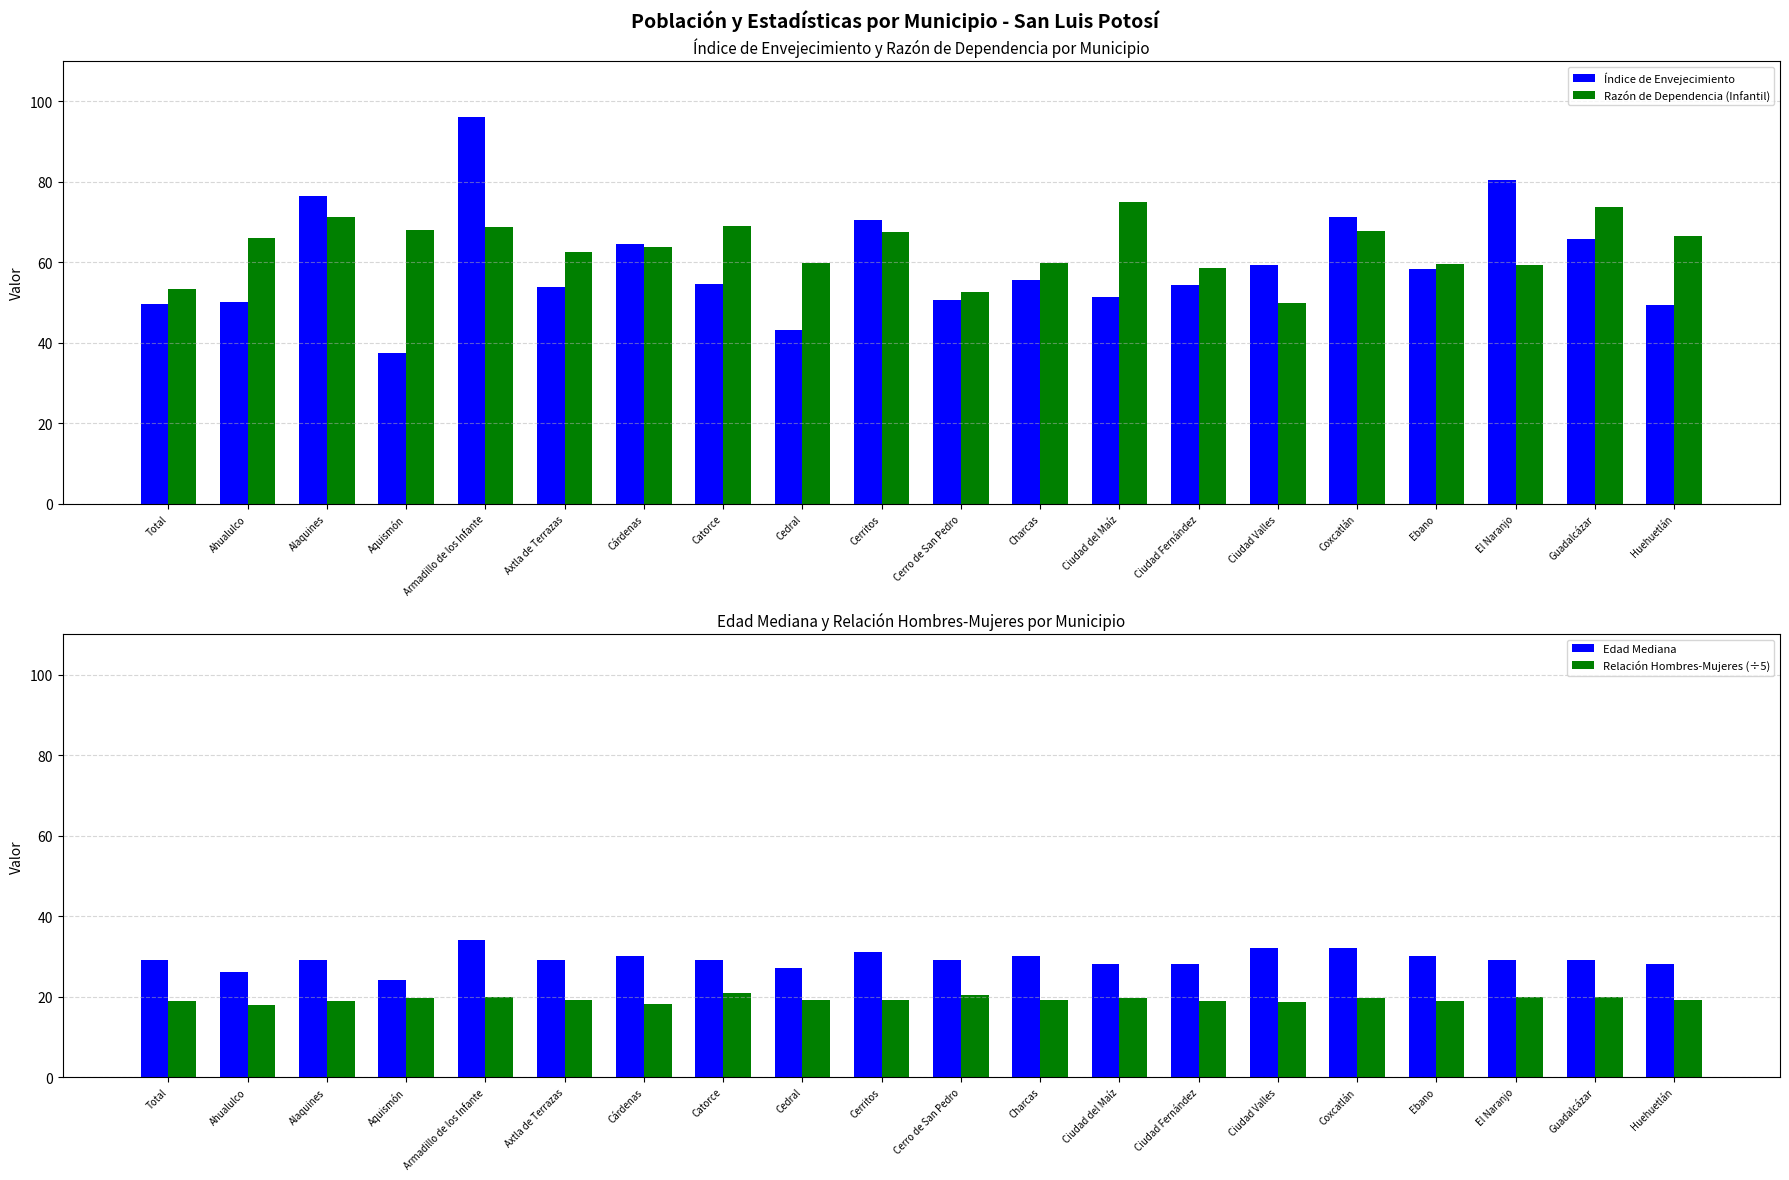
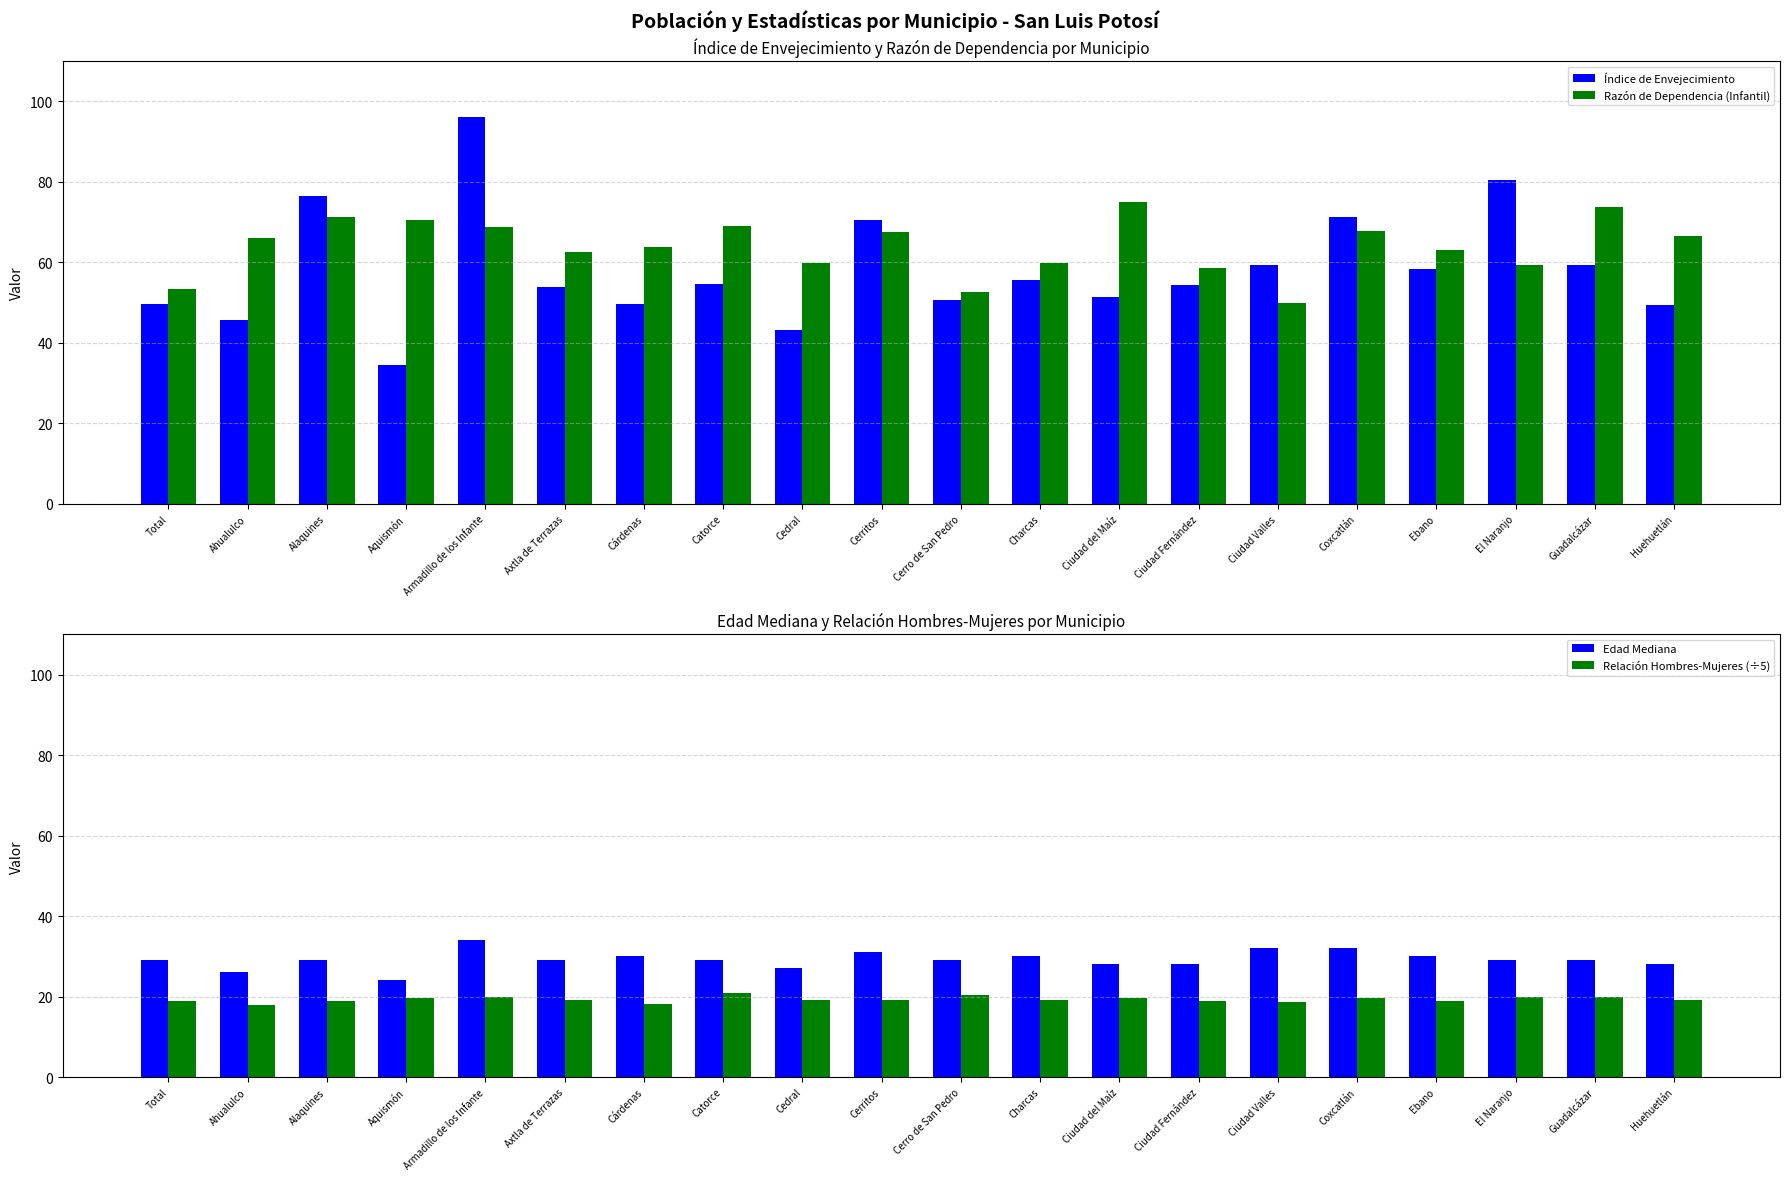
Índice de Envejecimiento y Razón de Dependencia por Municipio, Índice de Envejecimiento, Ahualulco: 50 -> 46
Índice de Envejecimiento y Razón de Dependencia por Municipio, Índice de Envejecimiento, Aquismón: 38 -> 34
Índice de Envejecimiento y Razón de Dependencia por Municipio, Razón de Dependencia (Infantil), Aquismón: 68 -> 71
Índice de Envejecimiento y Razón de Dependencia por Municipio, Índice de Envejecimiento, Cárdenas: 64 -> 50
Índice de Envejecimiento y Razón de Dependencia por Municipio, Razón de Dependencia (Infantil), Ebano: 60 -> 63
Índice de Envejecimiento y Razón de Dependencia por Municipio, Índice de Envejecimiento, Guadalcázar: 66 -> 59
